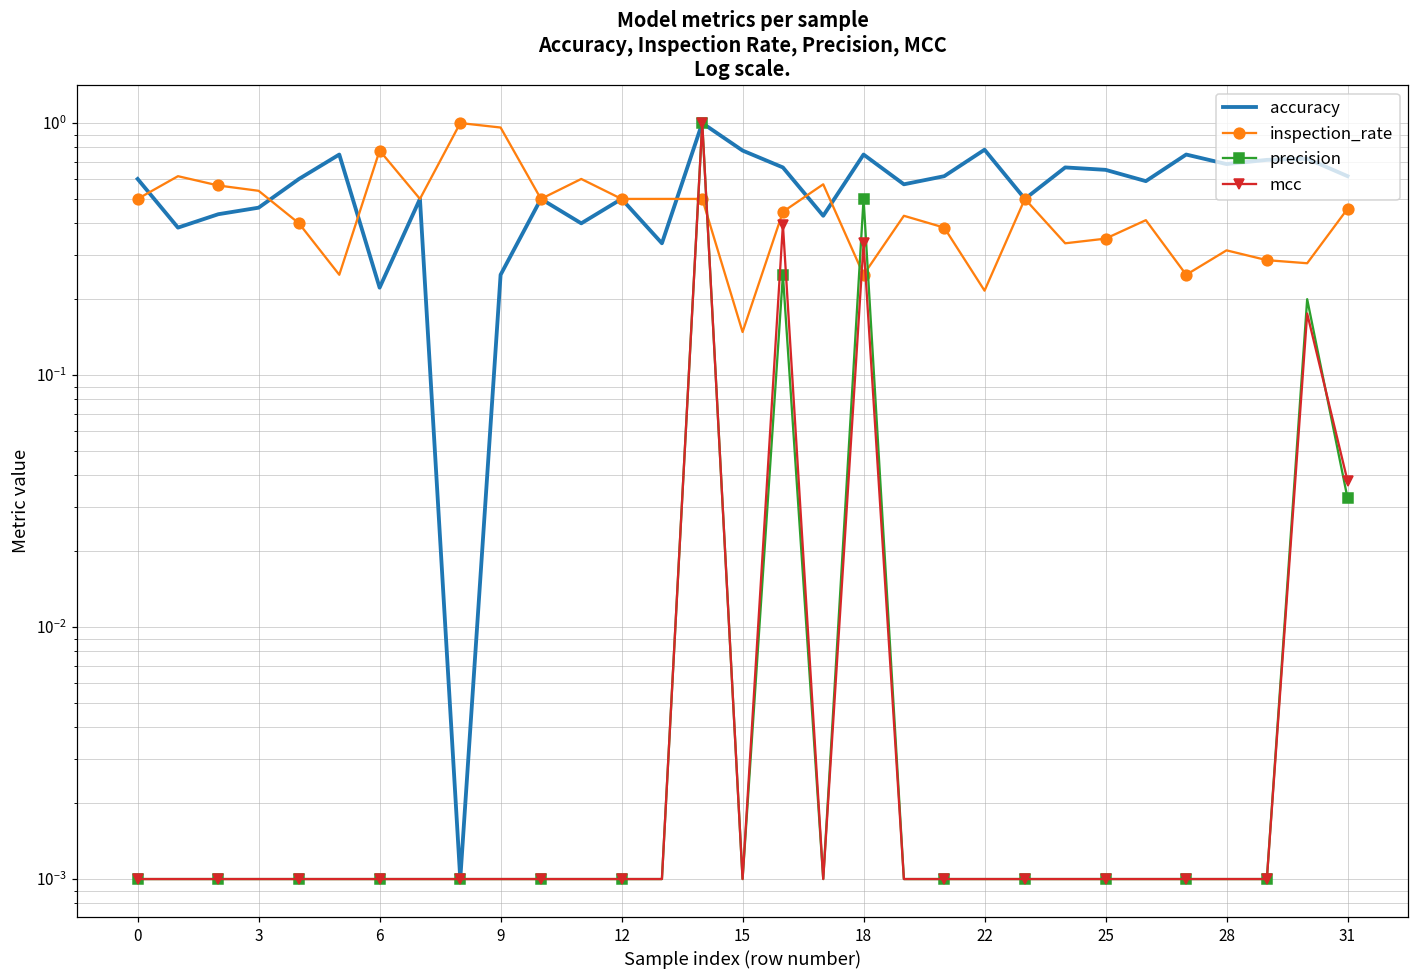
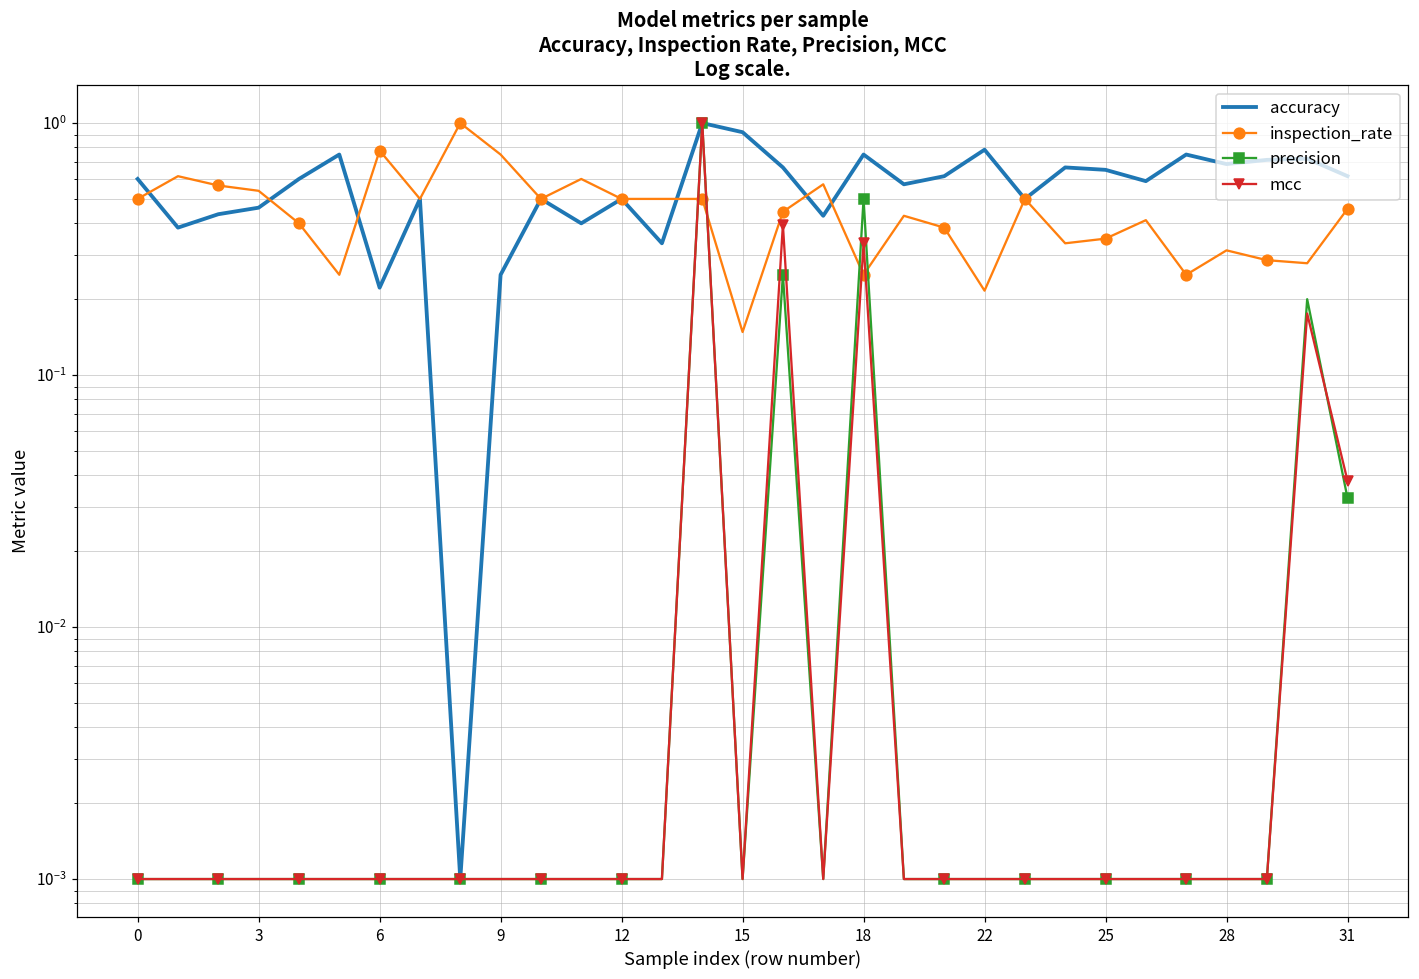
inspection_rate, 9: 0.96 -> 0.75
accuracy, 15: 0.78 -> 0.92
